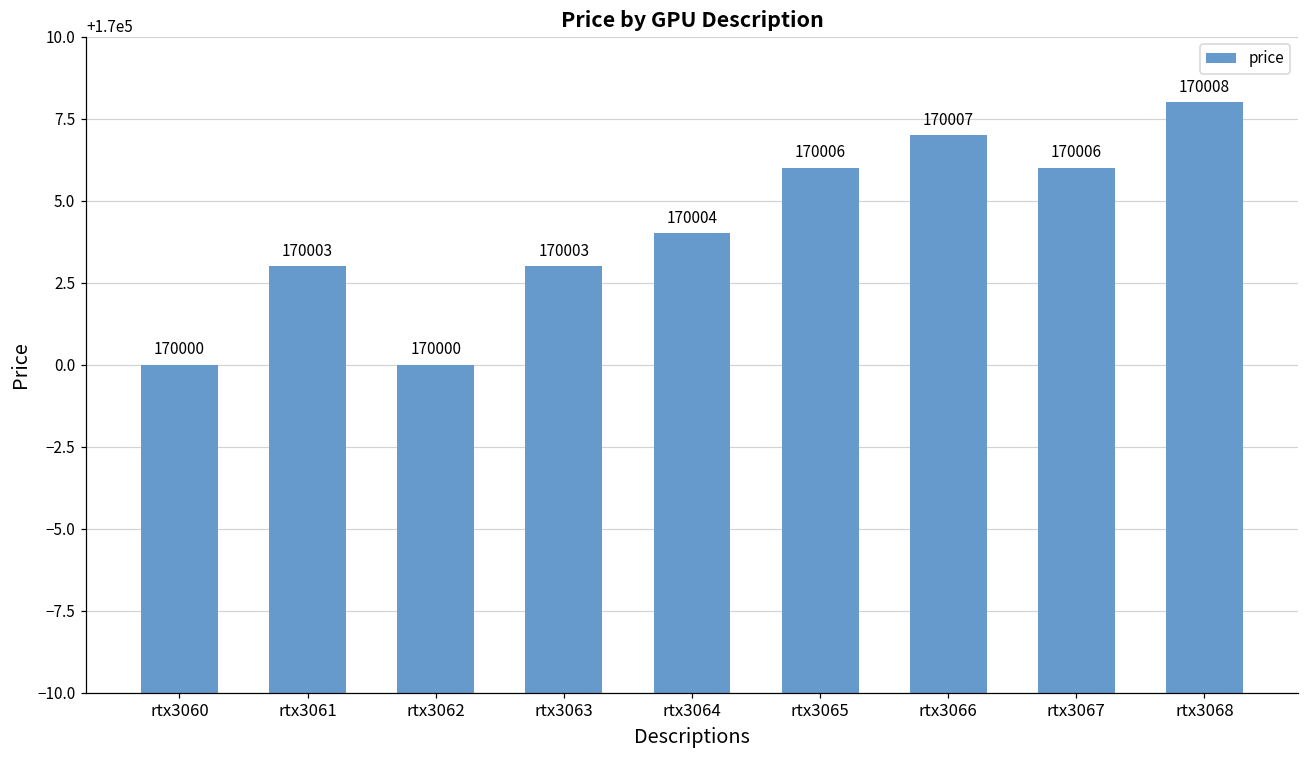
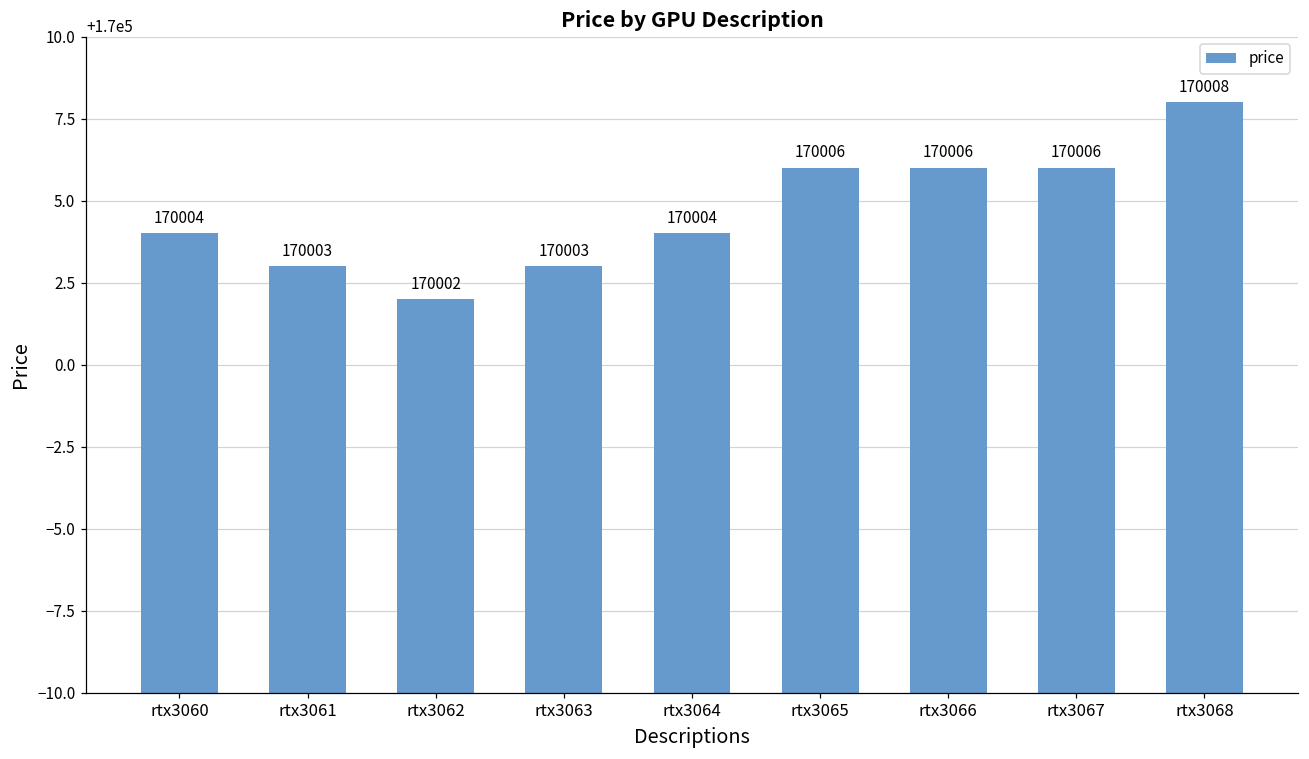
rtx3060: 170000 -> 170004
rtx3062: 170000 -> 170002
rtx3066: 170007 -> 170006
